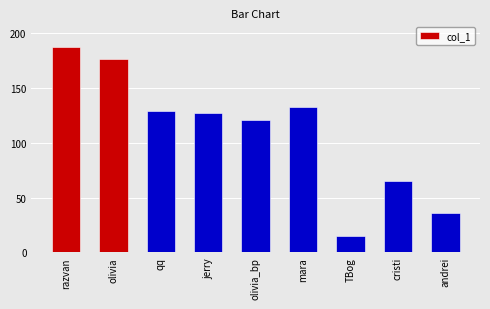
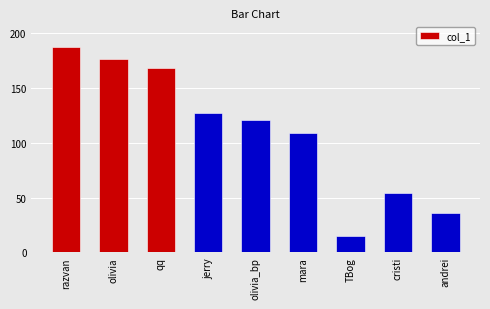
qq: 129 -> 168
mara: 133 -> 109
cristi: 65 -> 54
